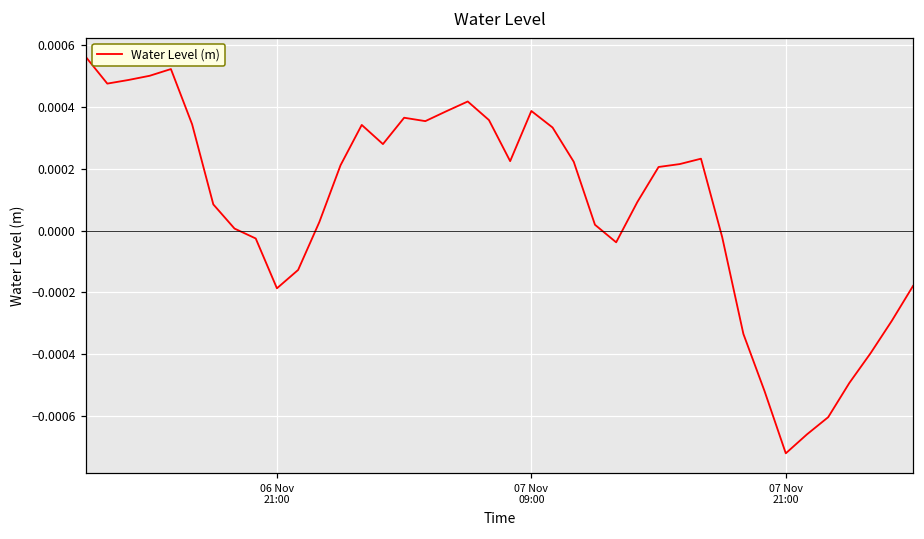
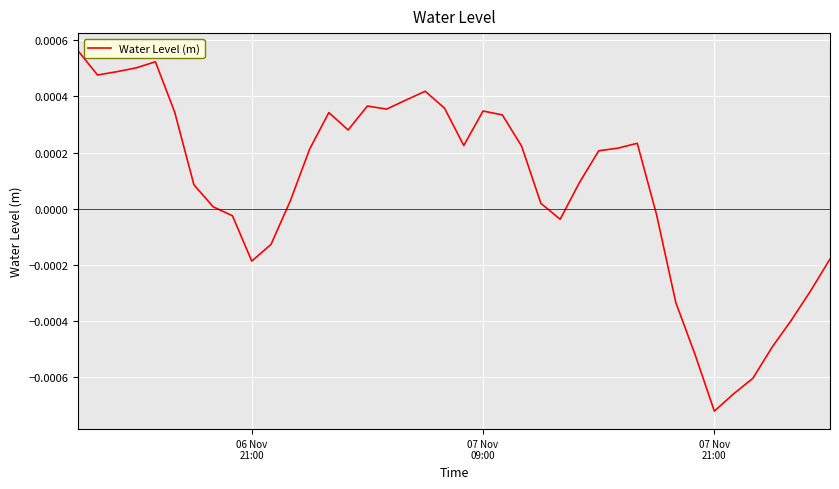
07 Nov 09:00: 0.00039 -> 0.00035
